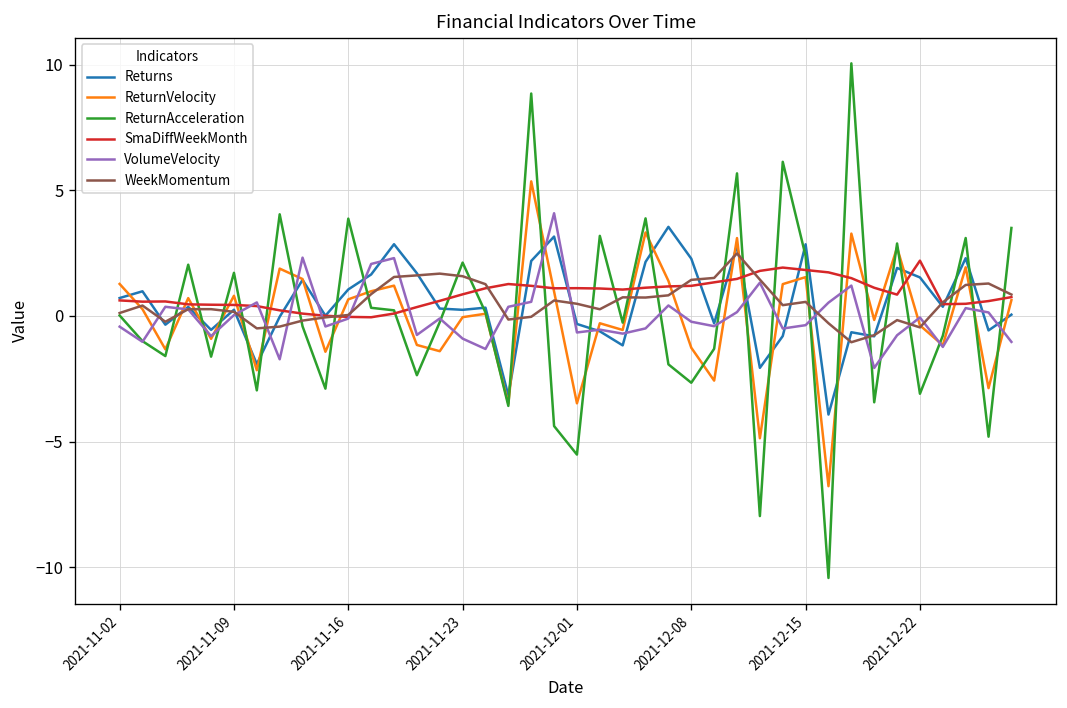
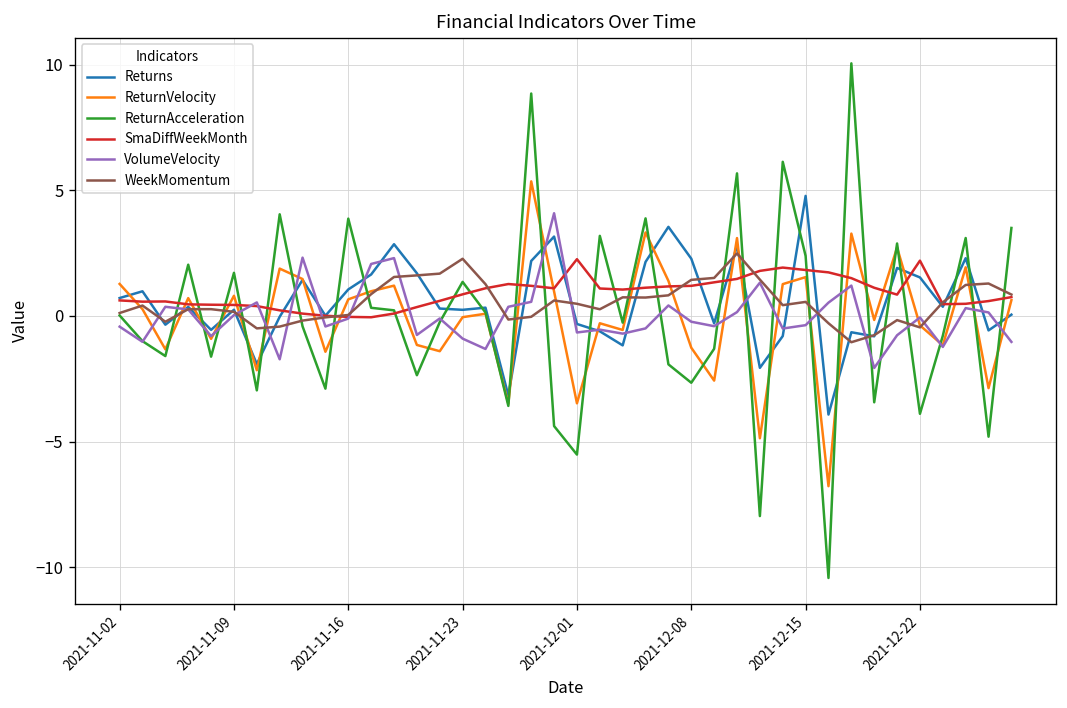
ReturnAcceleration, 2021-11-23: 2.1 -> 1.4
WeekMomentum, 2021-11-23: 1.6 -> 2.3
SmaDiffWeekMonth, 2021-12-01: 1.1 -> 2.3
Returns, 2021-12-15: 2.9 -> 4.8
ReturnAcceleration, 2021-12-22: -3.1 -> -3.9
